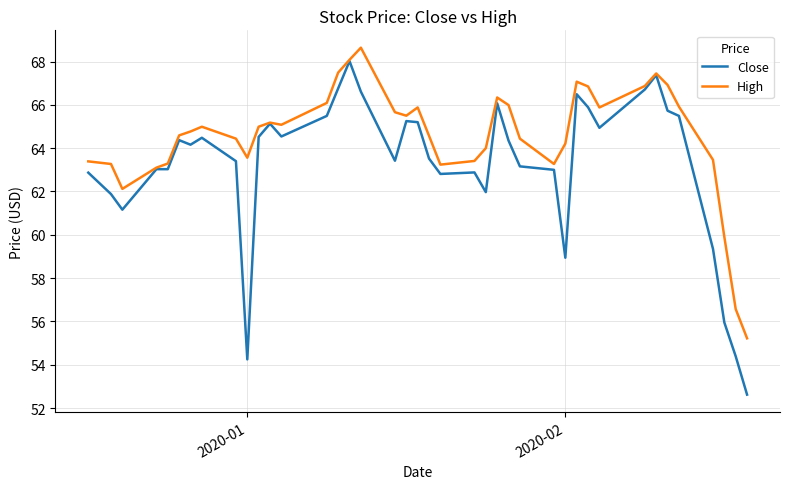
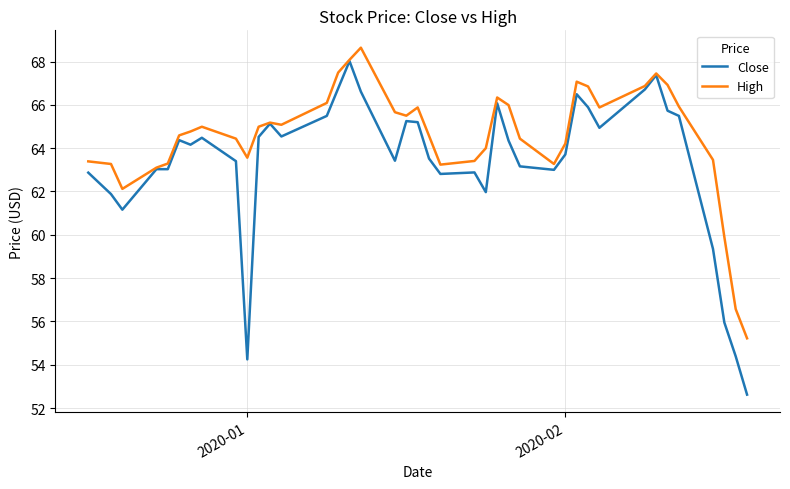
Close, 2020-02: 58.9 -> 63.7
